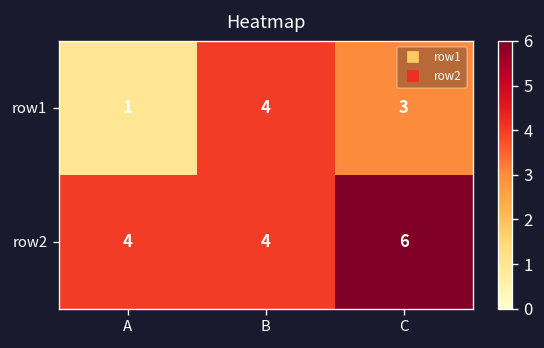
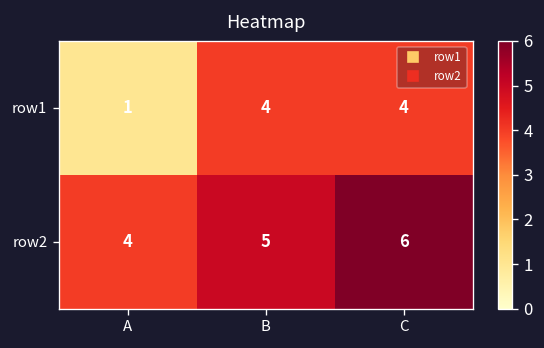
row1, C: 3 -> 4
row2, B: 4 -> 5
